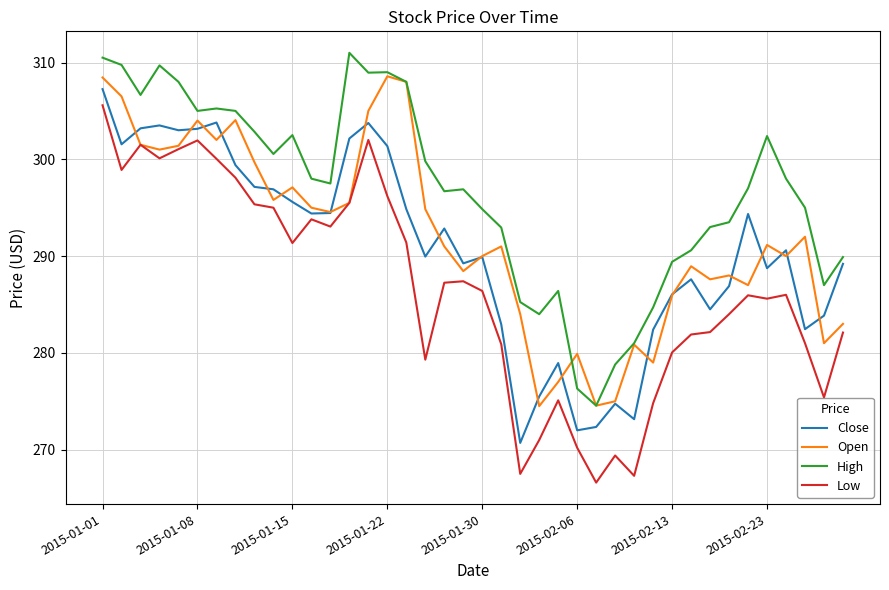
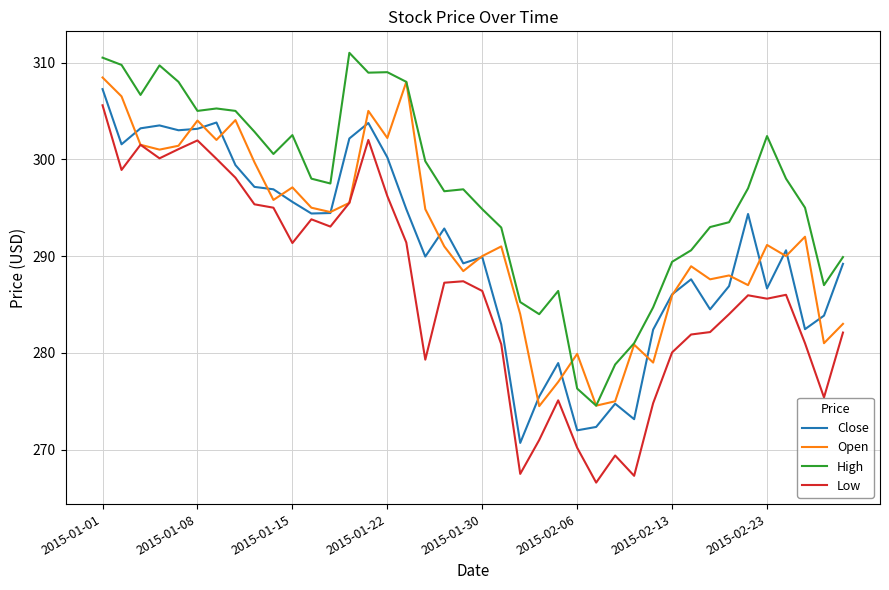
Close, 2015-01-22: 301 -> 300
Open, 2015-01-22: 309 -> 302
Close, 2015-02-23: 289 -> 287
